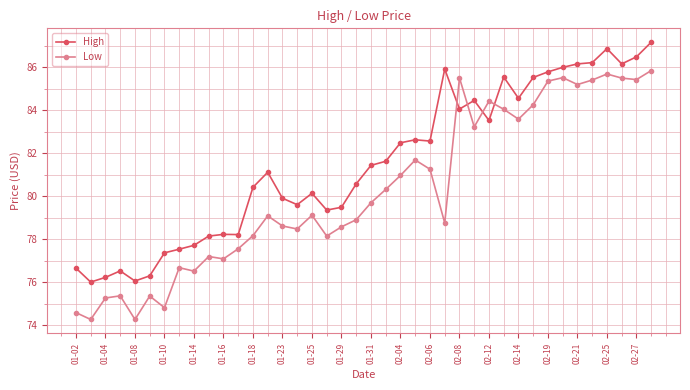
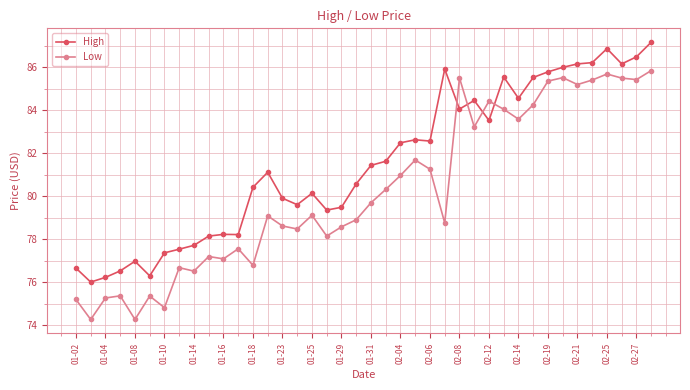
Low, 01-02: 74.6 -> 75.2
High, 01-08: 76.1 -> 77.0
Low, 01-18: 78.2 -> 76.8
